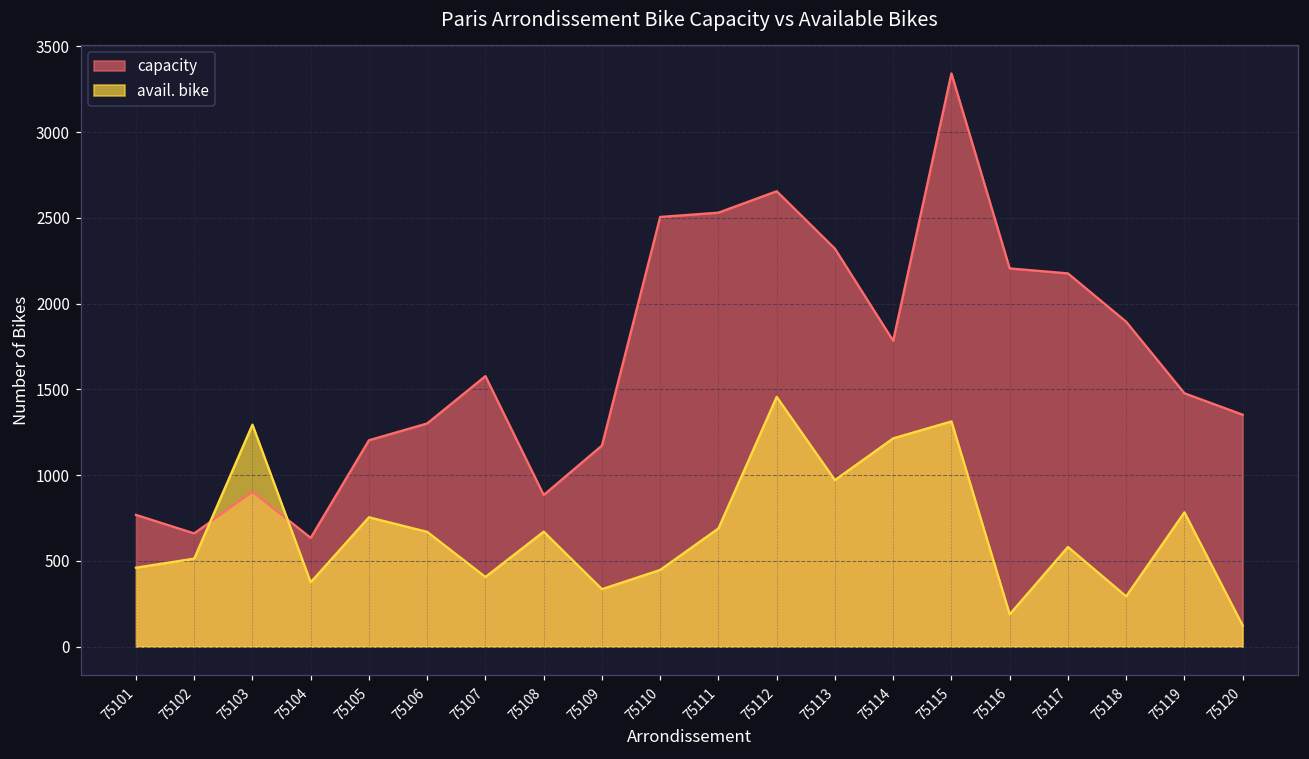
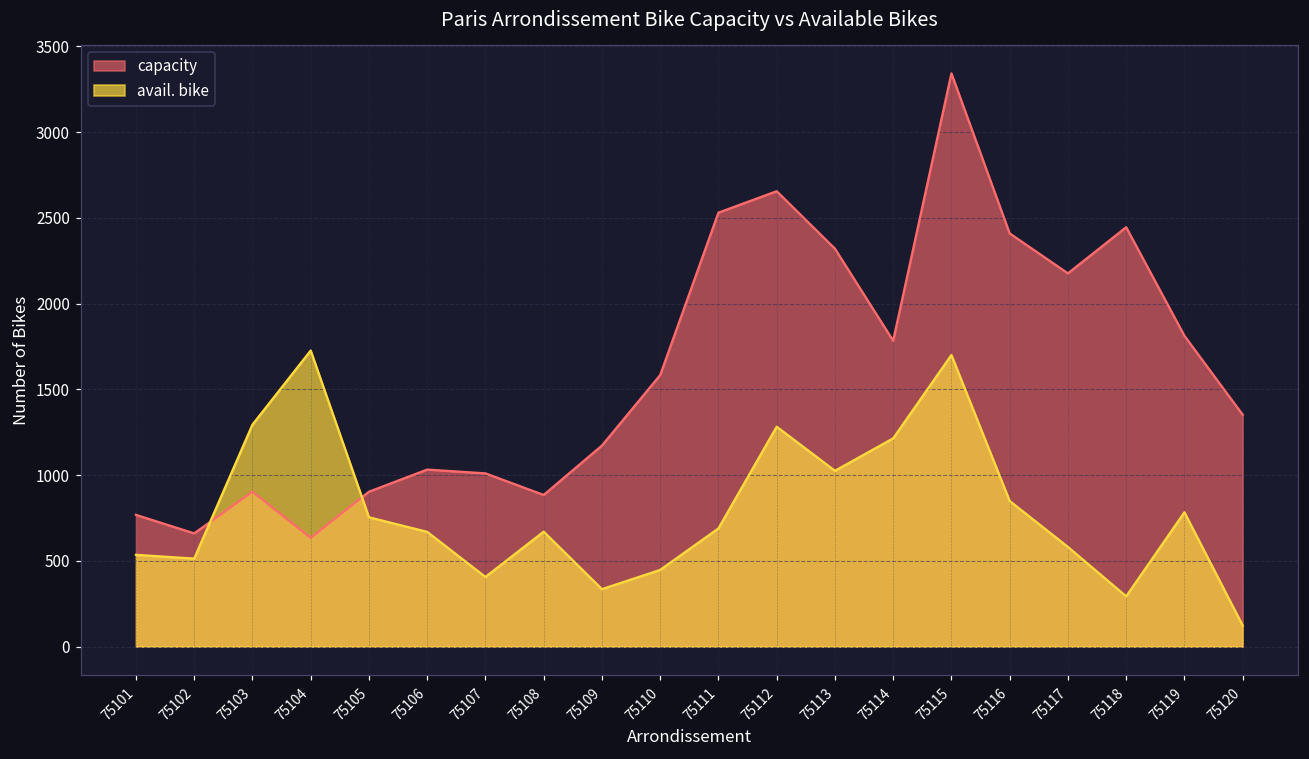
avail. bike, 75101: 460 -> 540
avail. bike, 75104: 380 -> 1730
capacity, 75105: 1200 -> 900
capacity, 75106: 1300 -> 1030
capacity, 75107: 1580 -> 1010
capacity, 75110: 2510 -> 1580
avail. bike, 75112: 1460 -> 1280
avail. bike, 75113: 970 -> 1030
avail. bike, 75115: 1310 -> 1700
capacity, 75116: 2210 -> 2410
avail. bike, 75116: 190 -> 850
capacity, 75118: 1890 -> 2450
capacity, 75119: 1480 -> 1810
